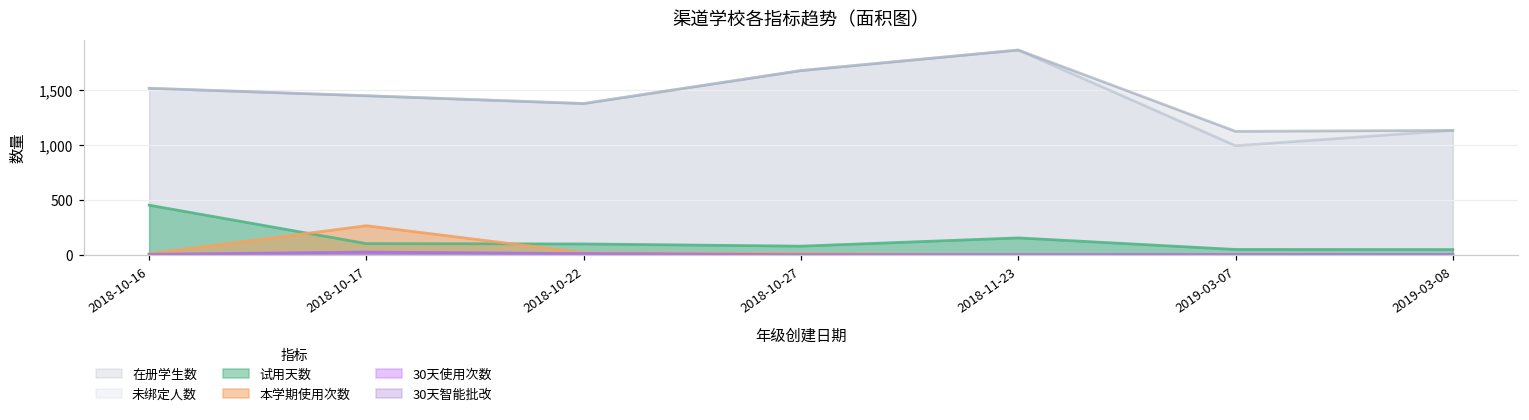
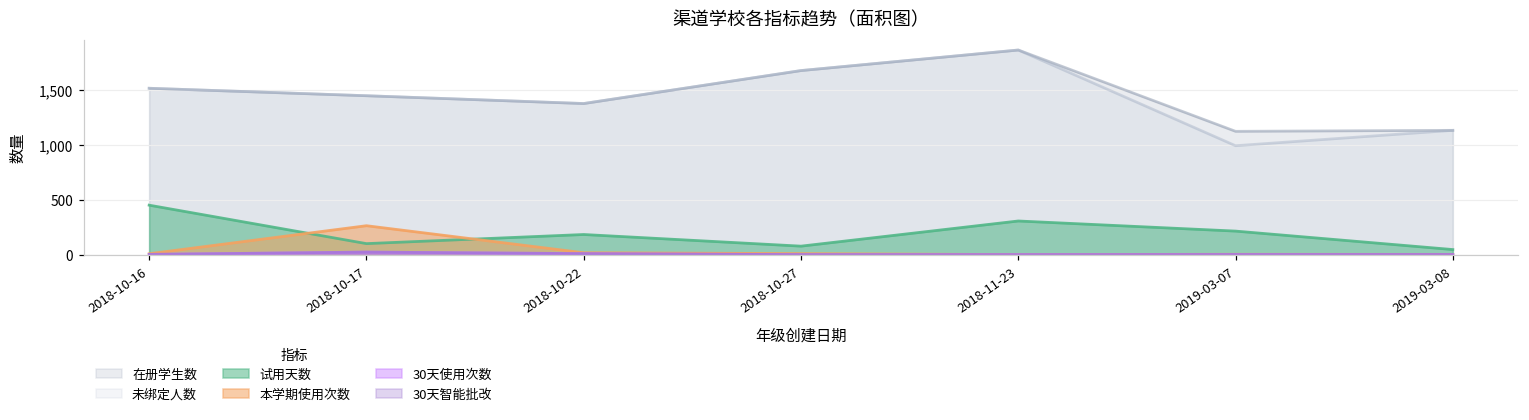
试用天数, 2018-10-22: 100 -> 200
试用天数, 2018-11-23: 200 -> 300
试用天数, 2019-03-07: 0 -> 200
